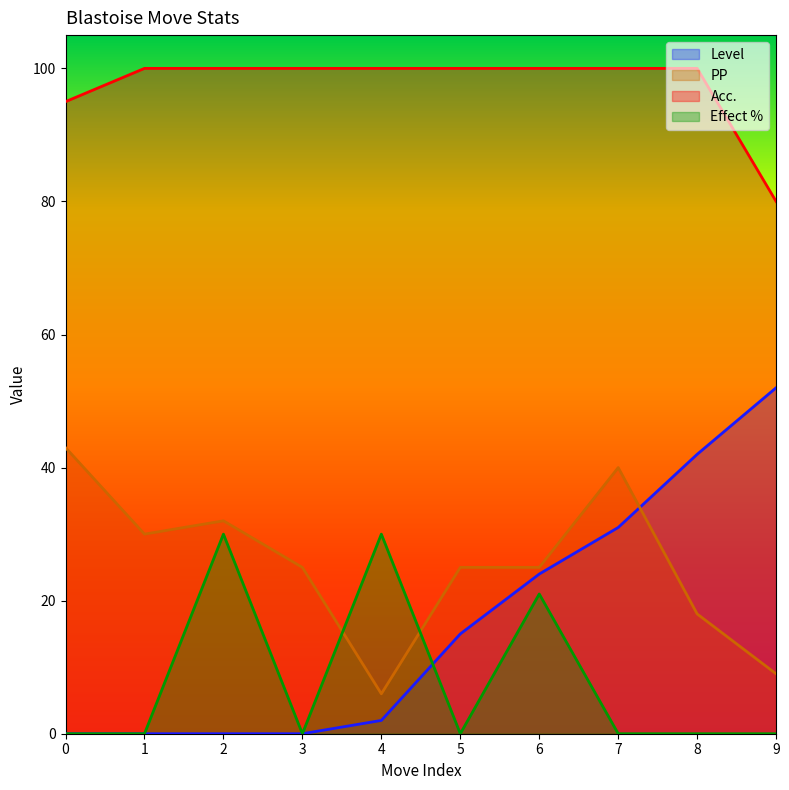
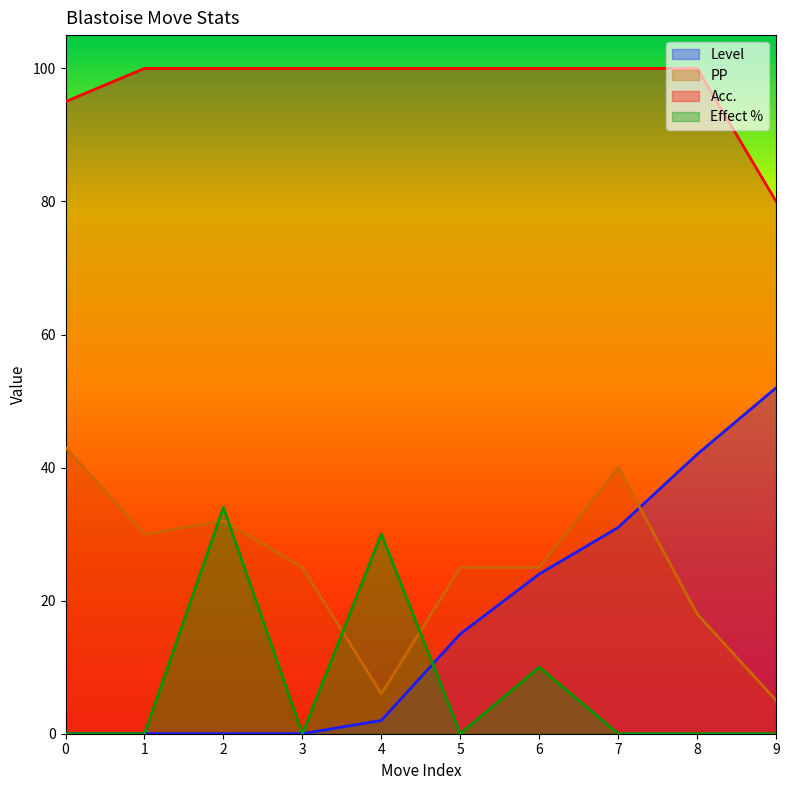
Effect %, 2: 30 -> 34
Effect %, 6: 21 -> 10
PP, 9: 9 -> 5
